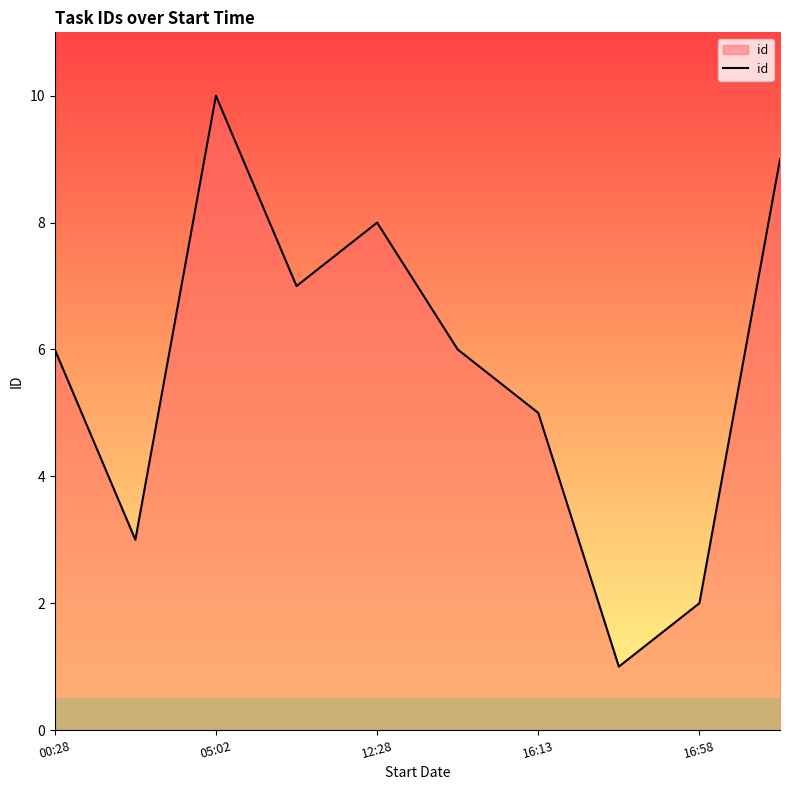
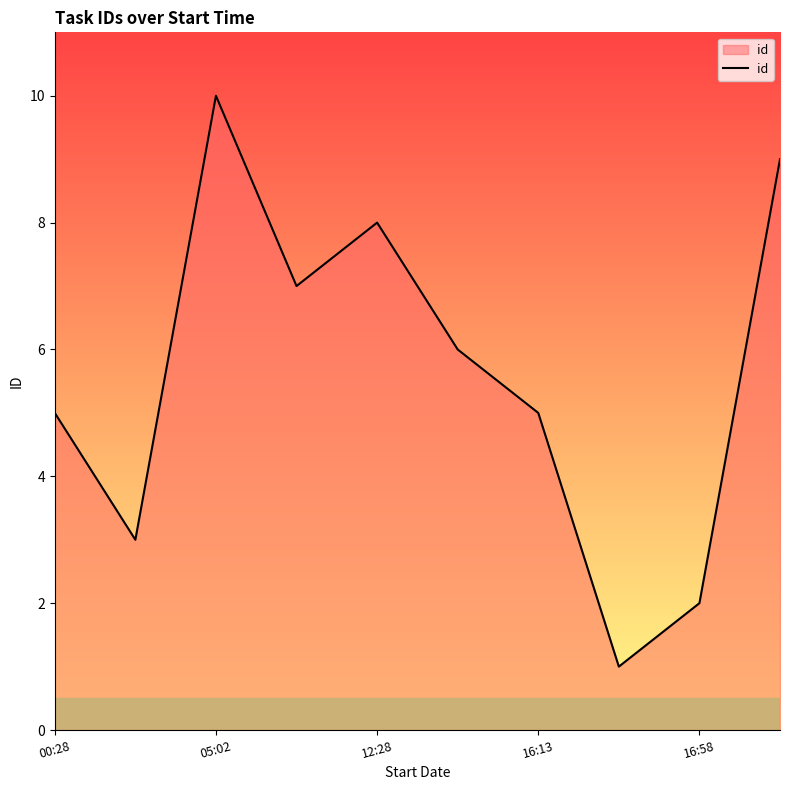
00:28: 6 -> 5
